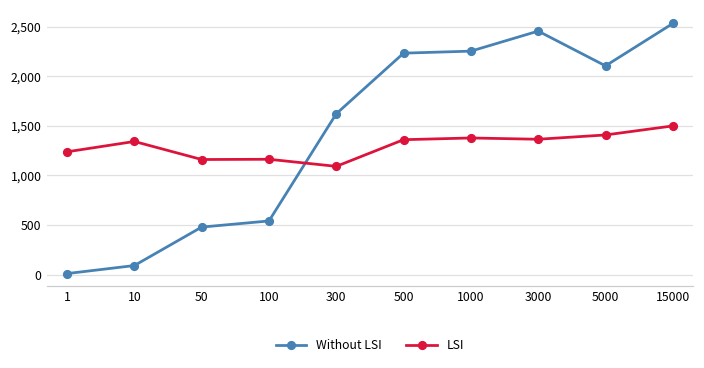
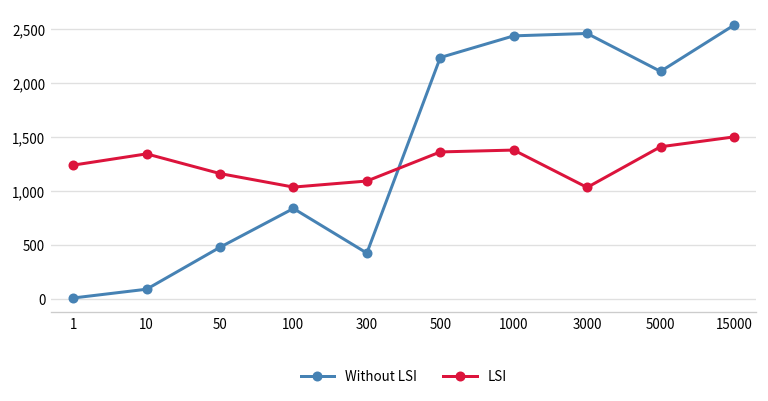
Without LSI, 100: 500 -> 800
LSI, 100: 1,200 -> 1,000
Without LSI, 300: 1,600 -> 400
Without LSI, 1000: 2,300 -> 2,400
LSI, 3000: 1,400 -> 1,000
